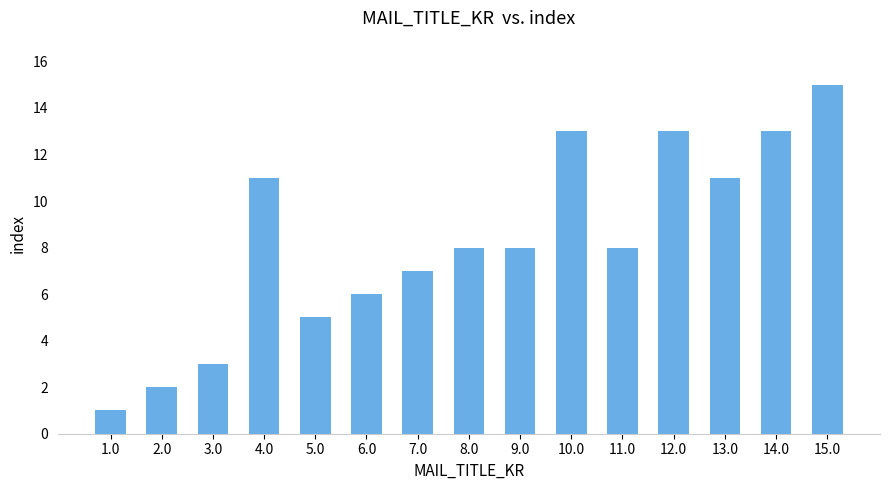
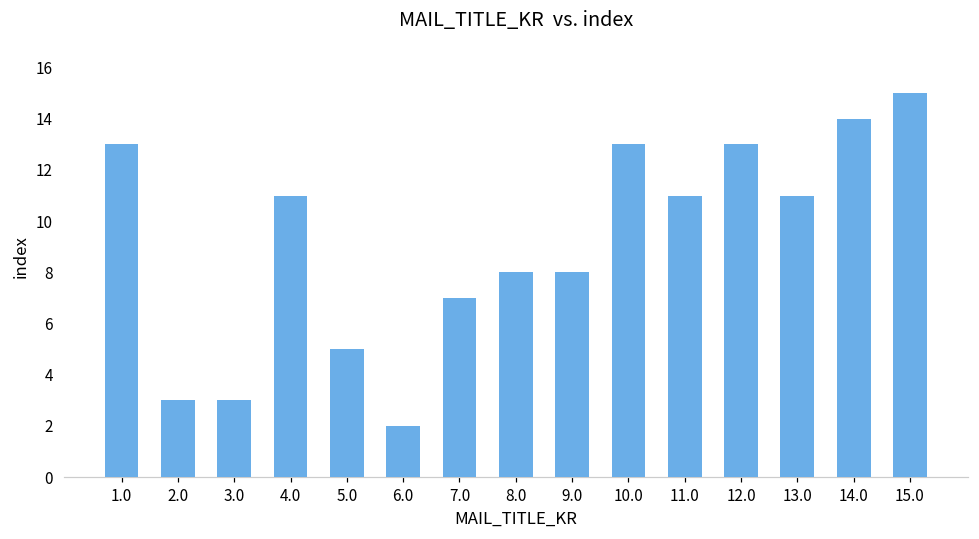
1.0: 1 -> 13
2.0: 2 -> 3
6.0: 6 -> 2
11.0: 8 -> 11
14.0: 13 -> 14
